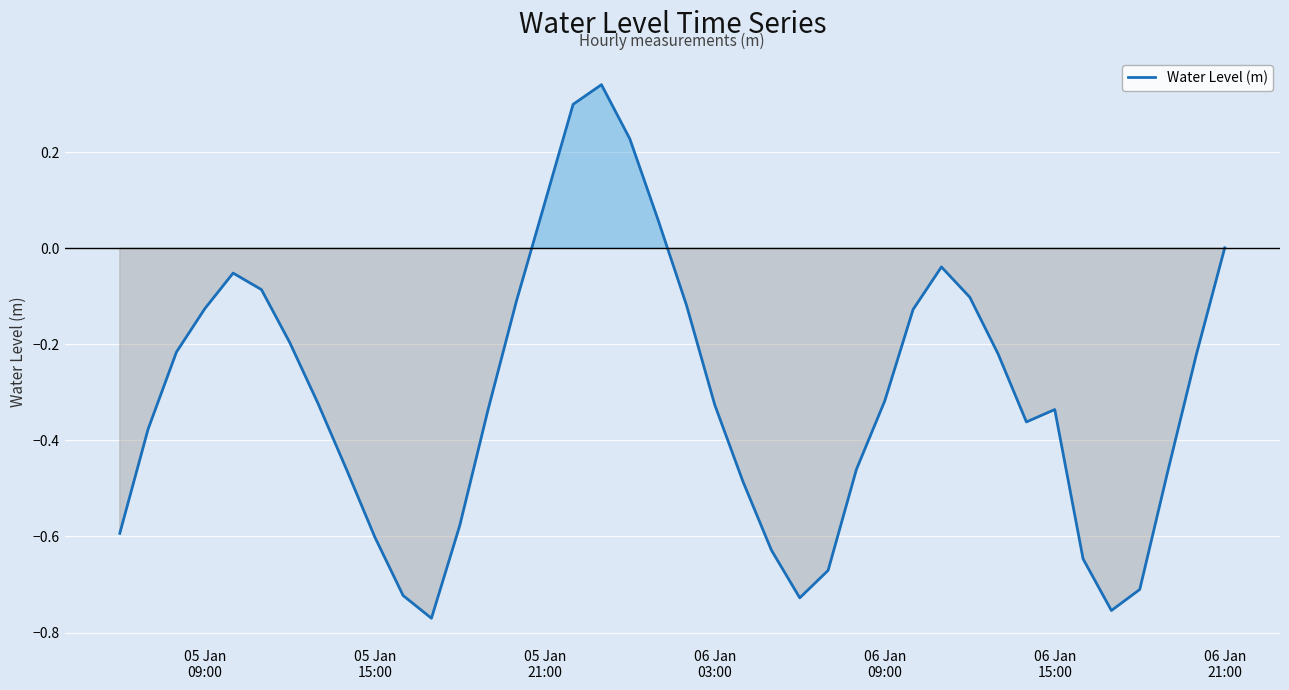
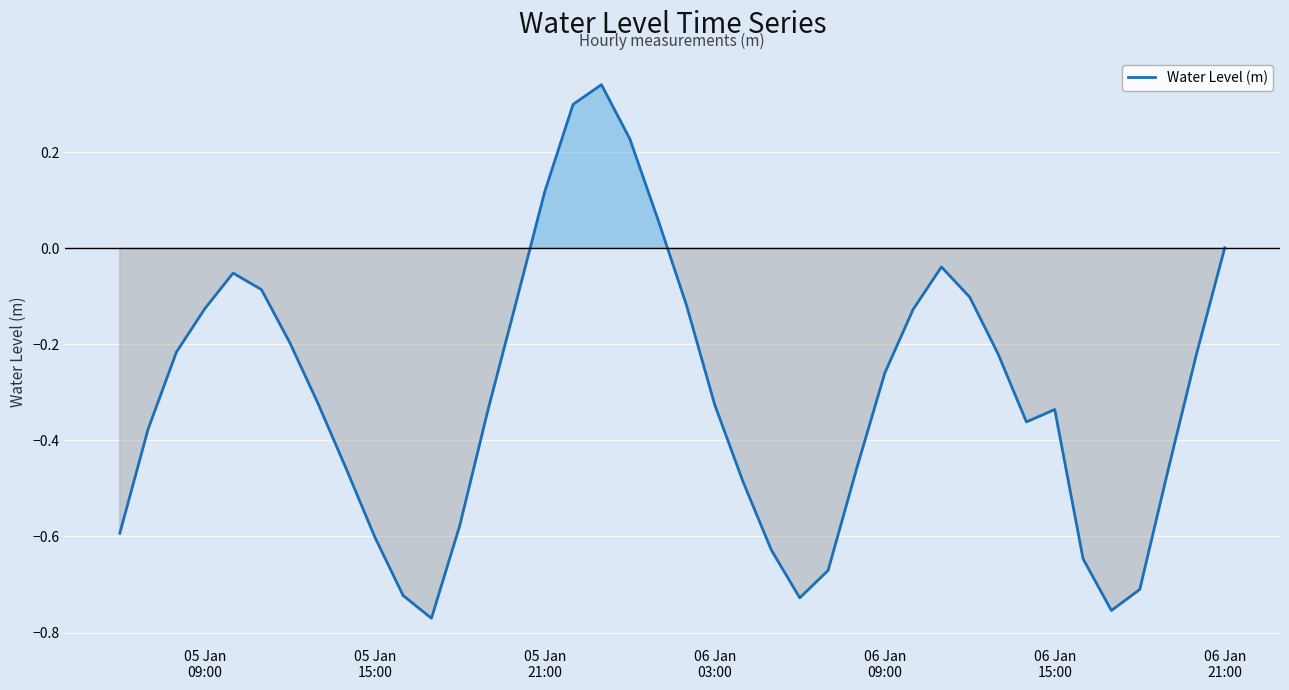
05 Jan 21:00: 0.09 -> 0.12
06 Jan 09:00: -0.32 -> -0.26
